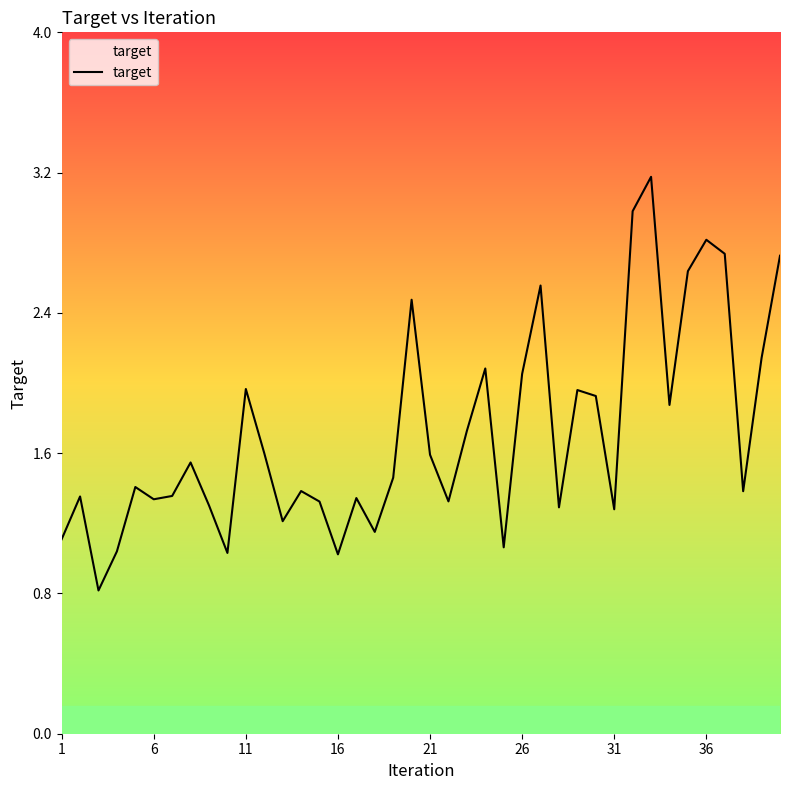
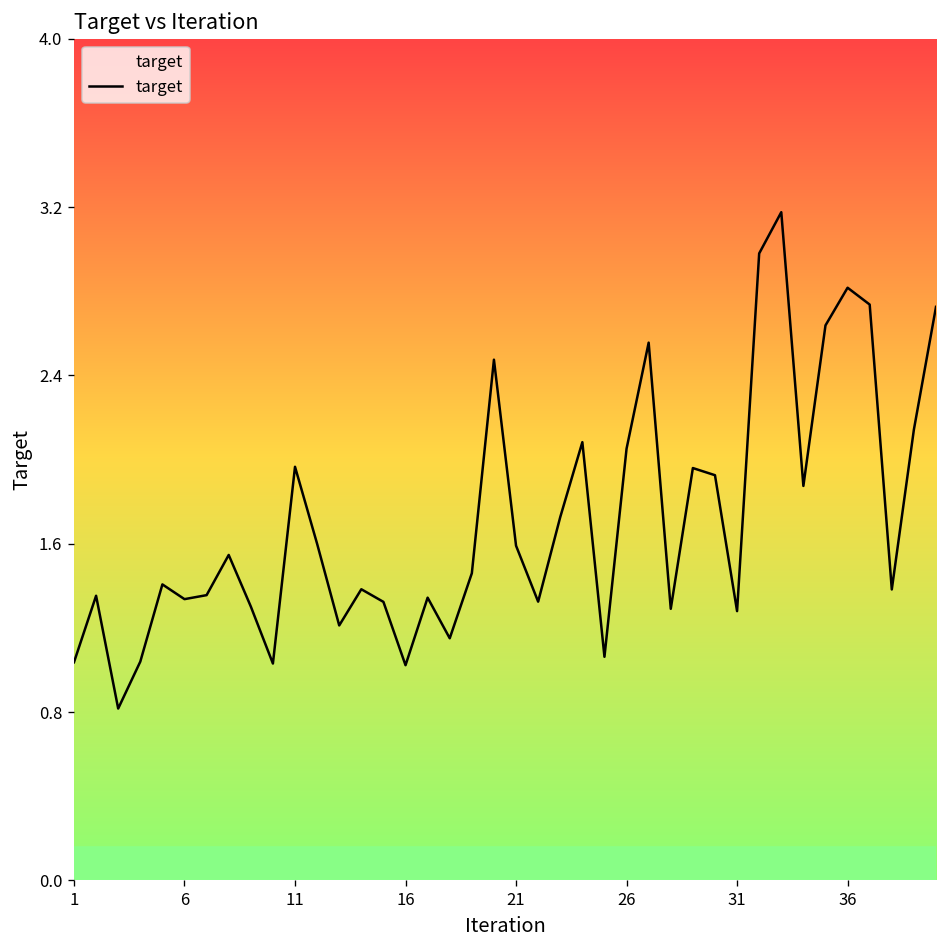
1: 1.11 -> 1.04
